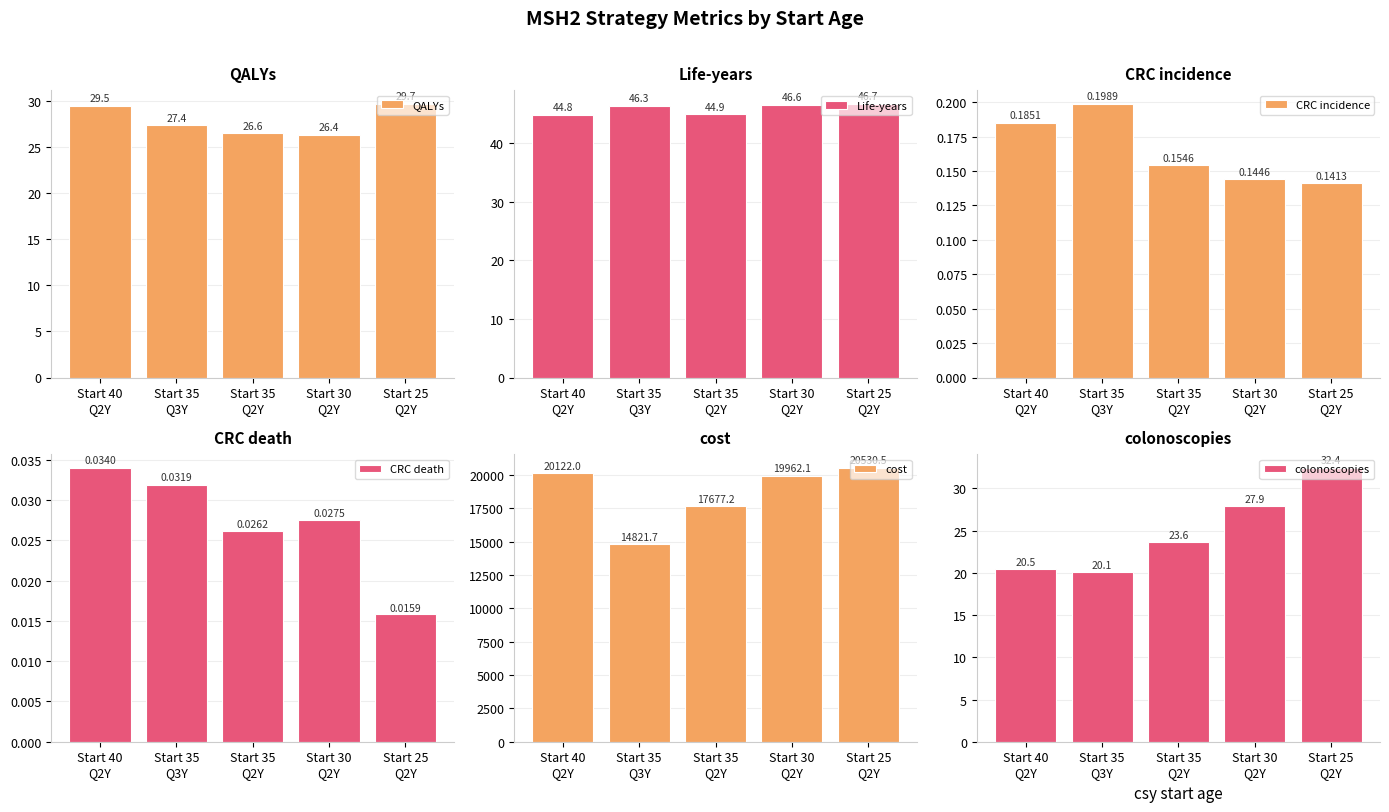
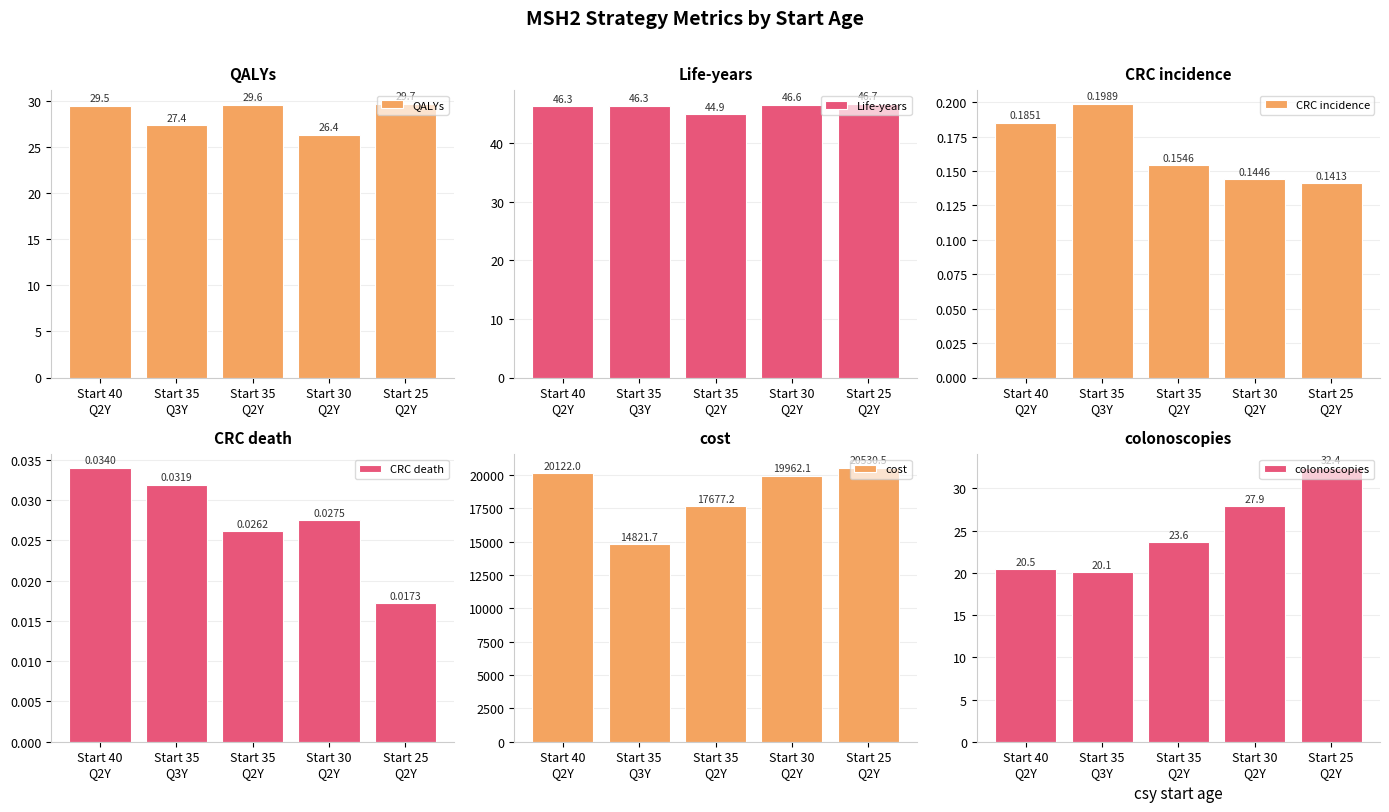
QALYs, Start 35 Q2Y: 26.6 -> 29.6
Life-years, Start 40 Q2Y: 44.8 -> 46.3
CRC death, Start 25 Q2Y: 0.0159 -> 0.0173
